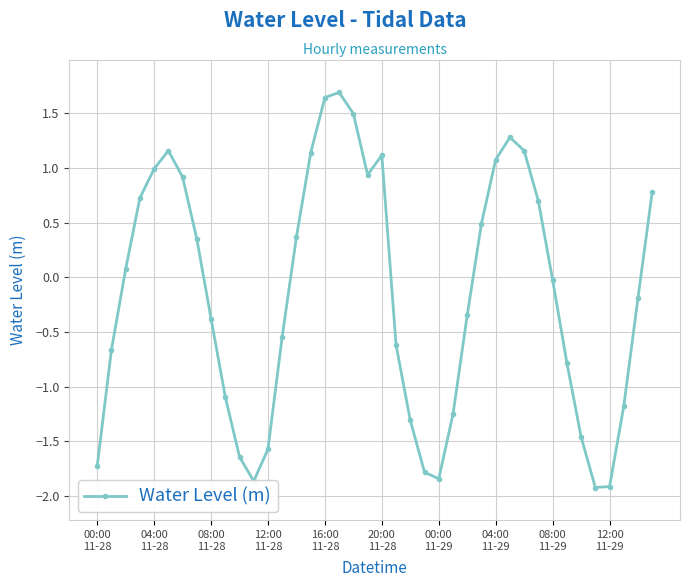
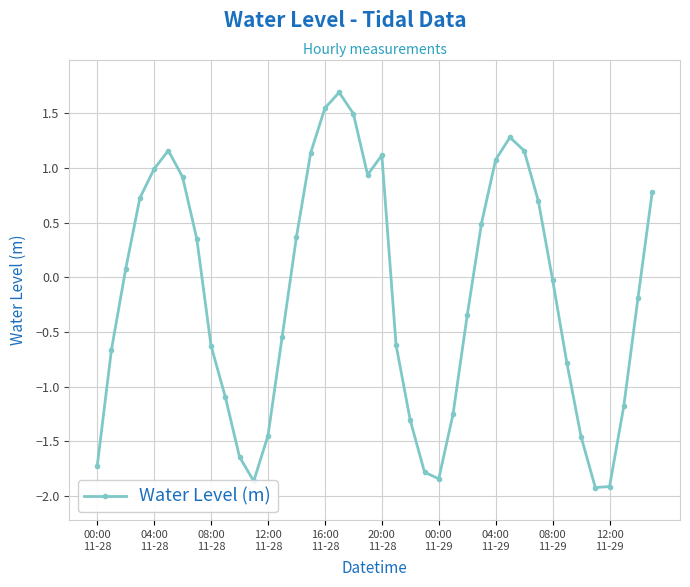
08:00 11-28: -0.38 -> -0.63
12:00 11-28: -1.57 -> -1.45
16:00 11-28: 1.64 -> 1.55
